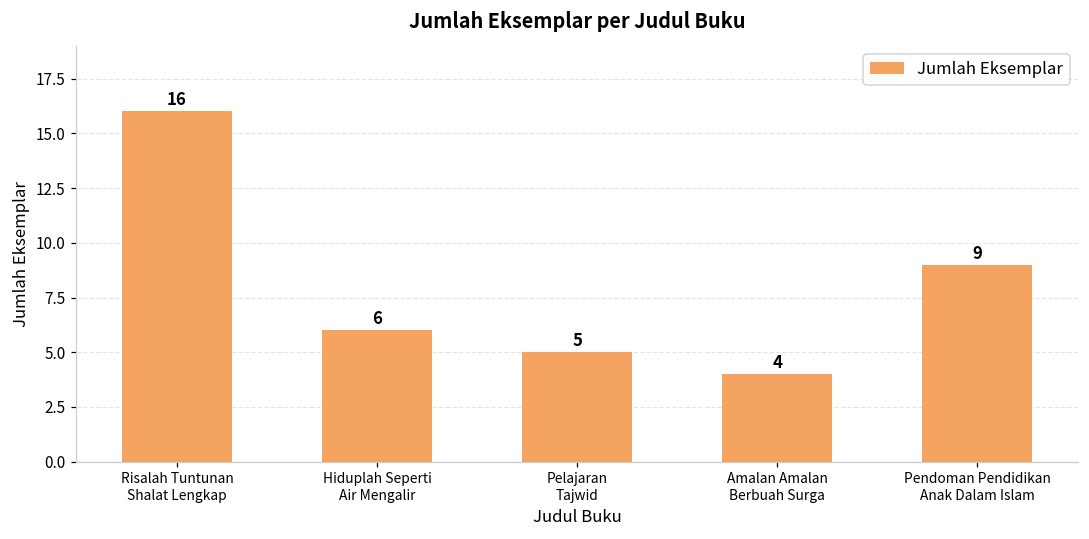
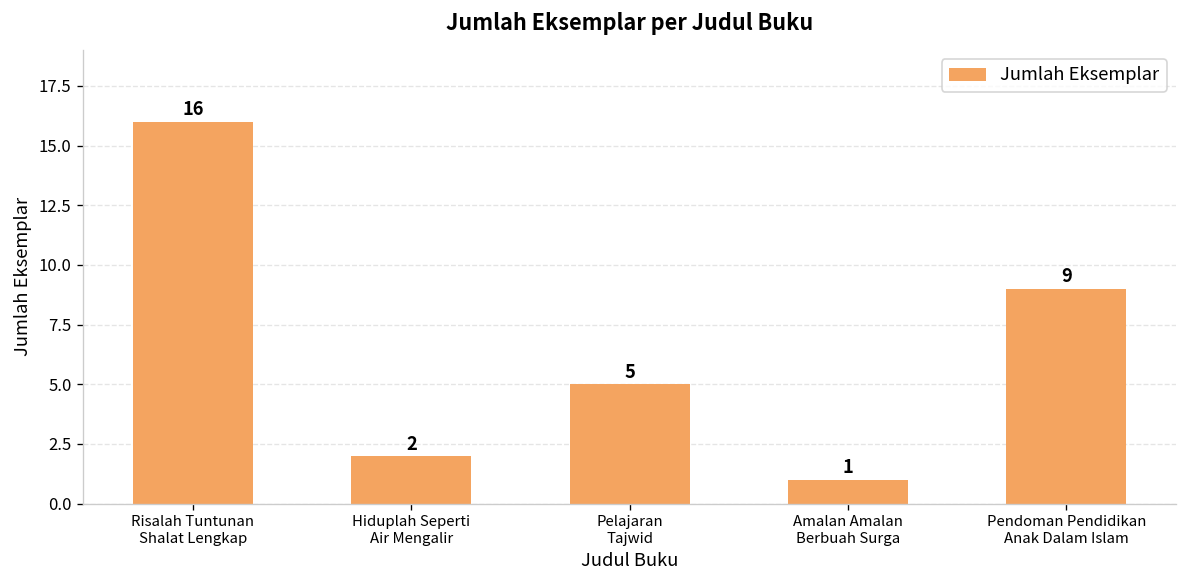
Hiduplah Seperti Air Mengalir: 6 -> 2
Amalan Amalan Berbuah Surga: 4 -> 1
